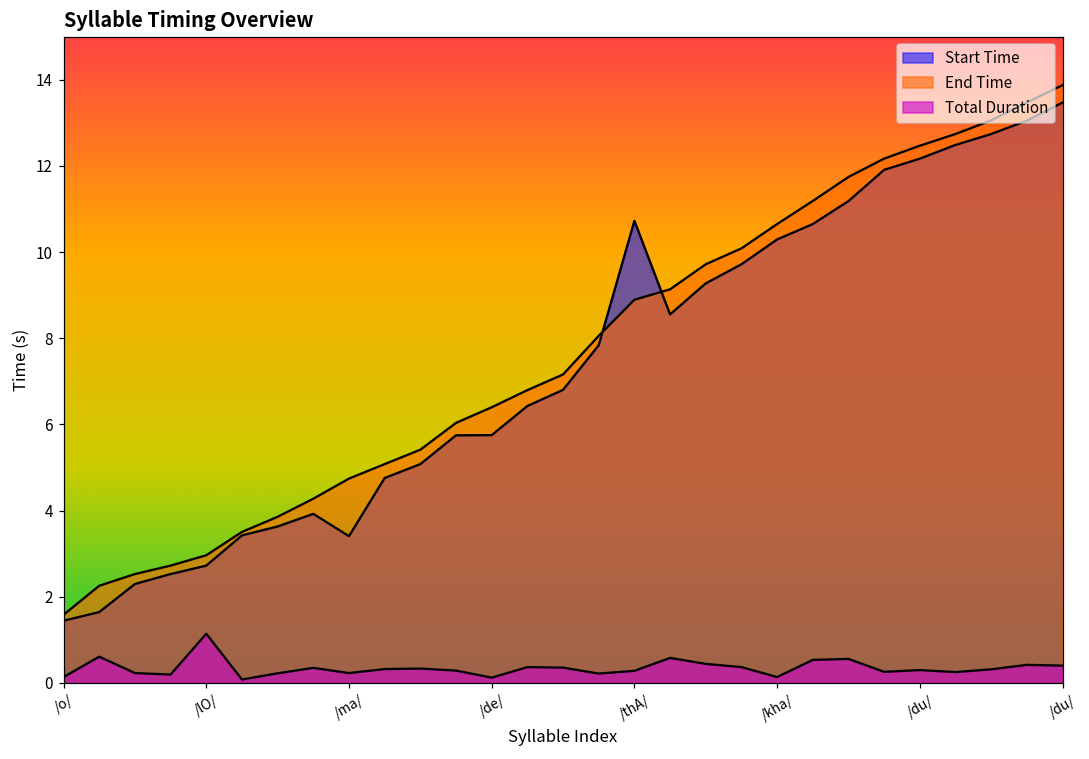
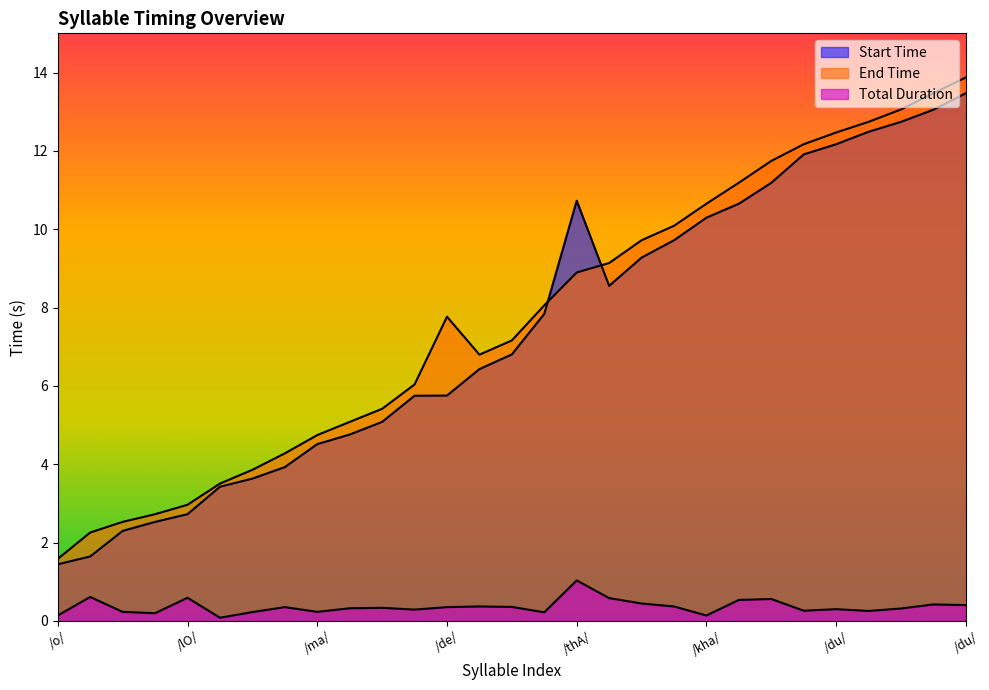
Total Duration, /lO/: 1.1 -> 0.6
Start Time, /ma/: 3.4 -> 4.5
End Time, /de/: 6.4 -> 7.8
Total Duration, /de/: 0.1 -> 0.4
Total Duration, /thA/: 0.3 -> 1.0
